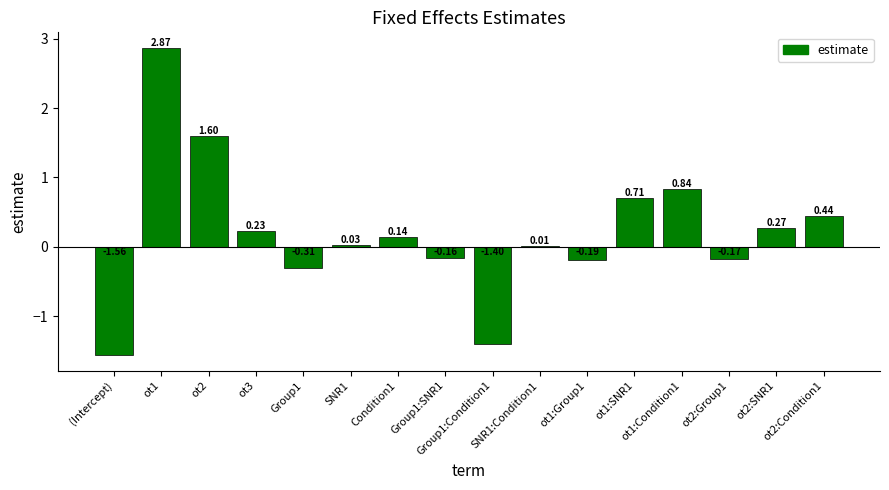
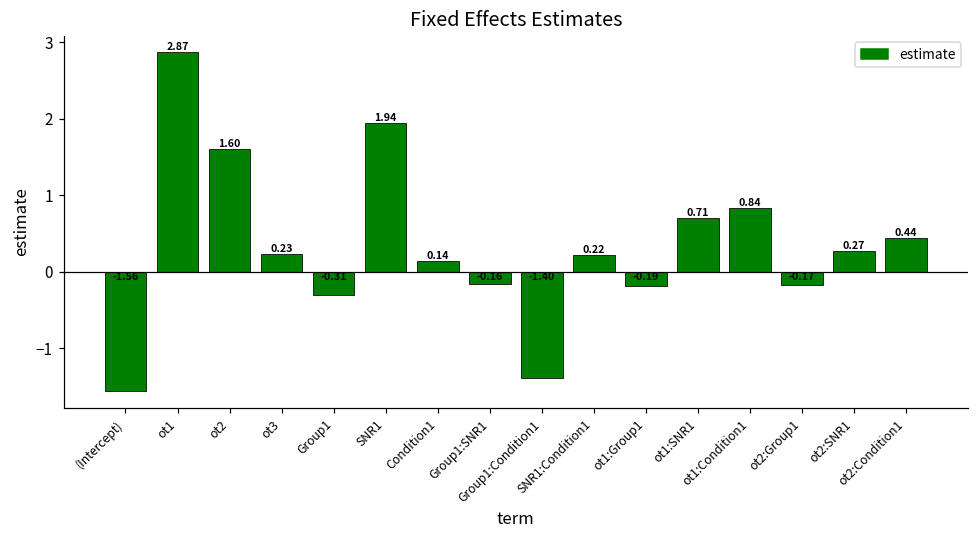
SNR1: 0.03 -> 1.94
SNR1:Condition1: 0.01 -> 0.22
